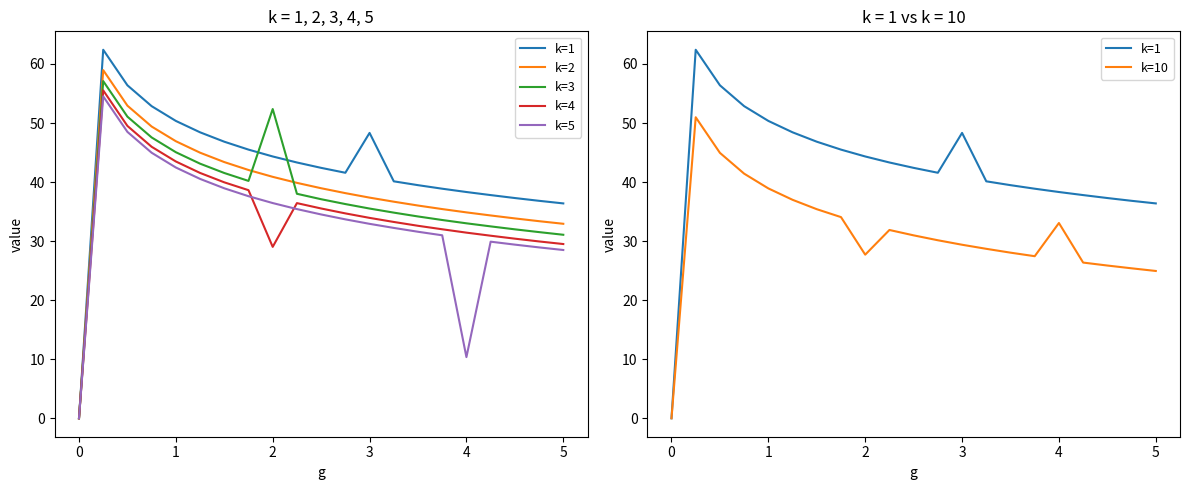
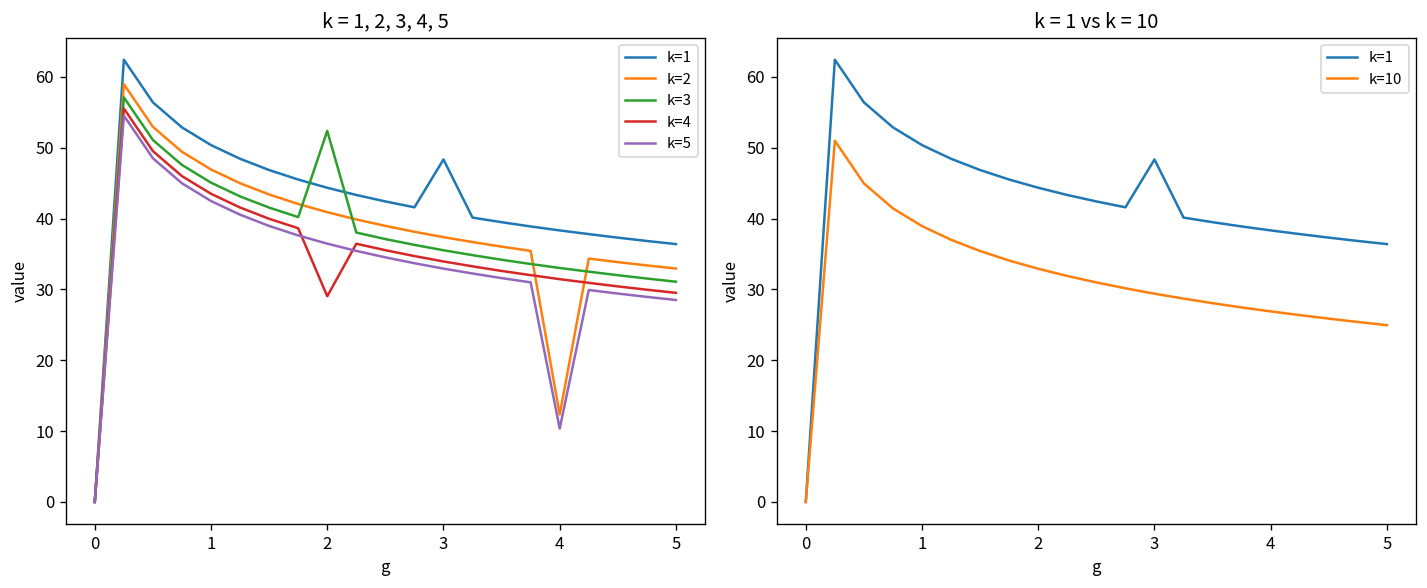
k = 1, 2, 3, 4, 5, k=2, 4: 35 -> 12
k = 1 vs k = 10, k=10, 2: 28 -> 33
k = 1 vs k = 10, k=10, 4: 33 -> 27
